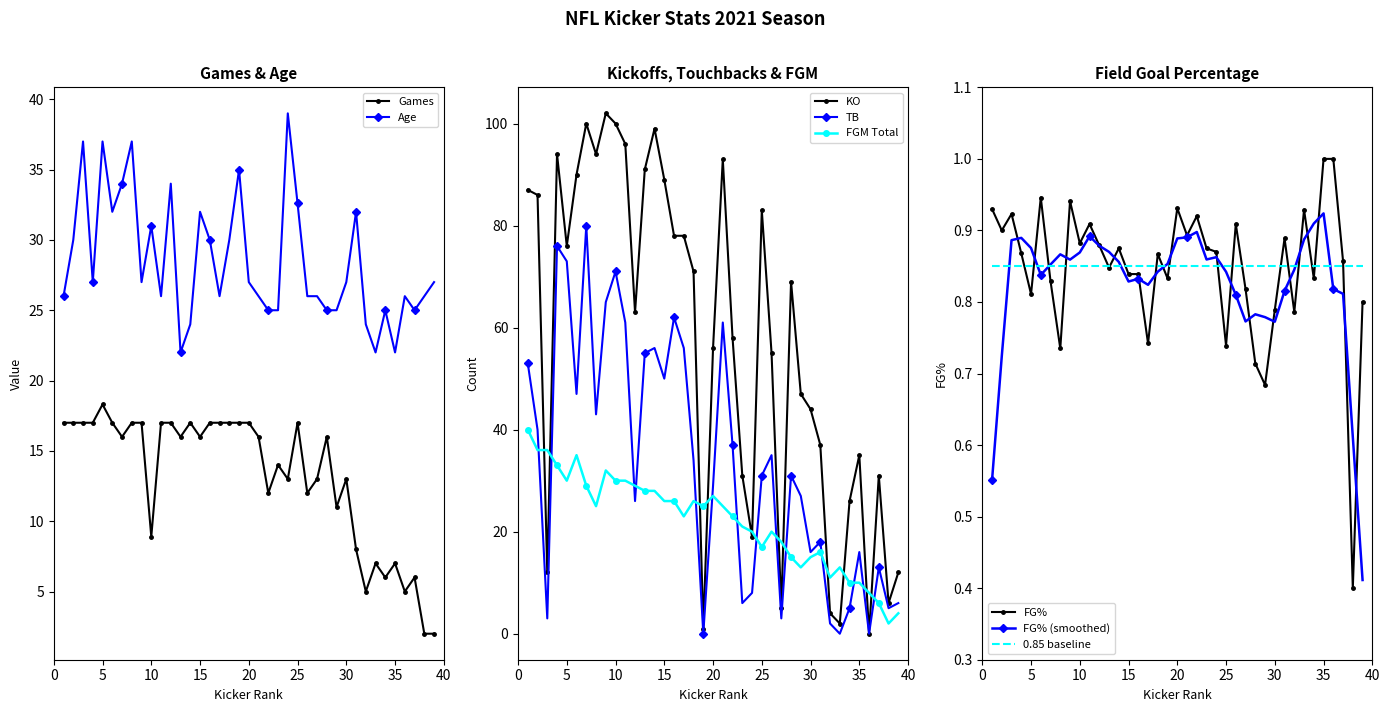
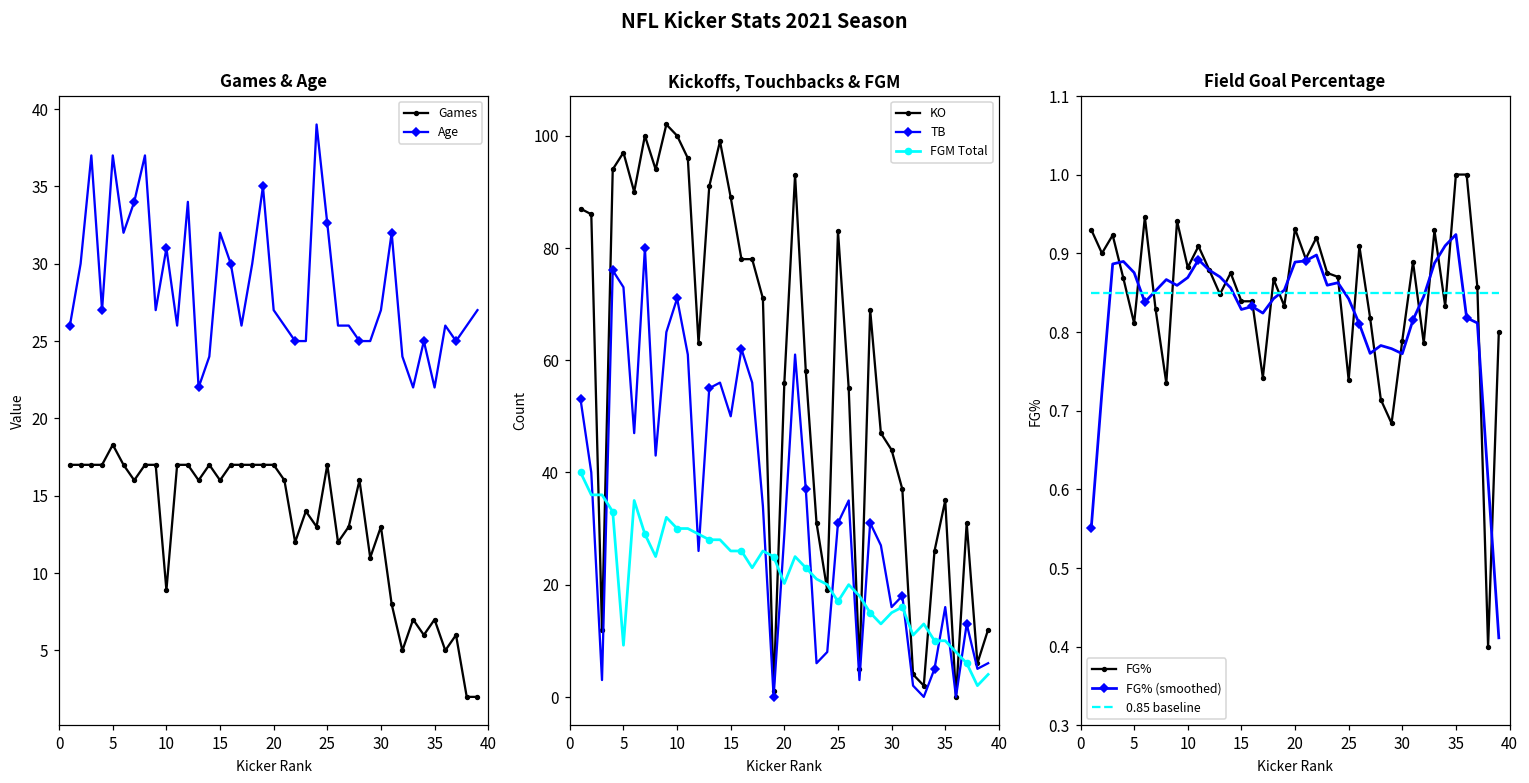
Kickoffs, Touchbacks & FGM, KO, 5: 76 -> 97
Kickoffs, Touchbacks & FGM, FGM Total, 5: 30 -> 9
Kickoffs, Touchbacks & FGM, FGM Total, 20: 27 -> 20
